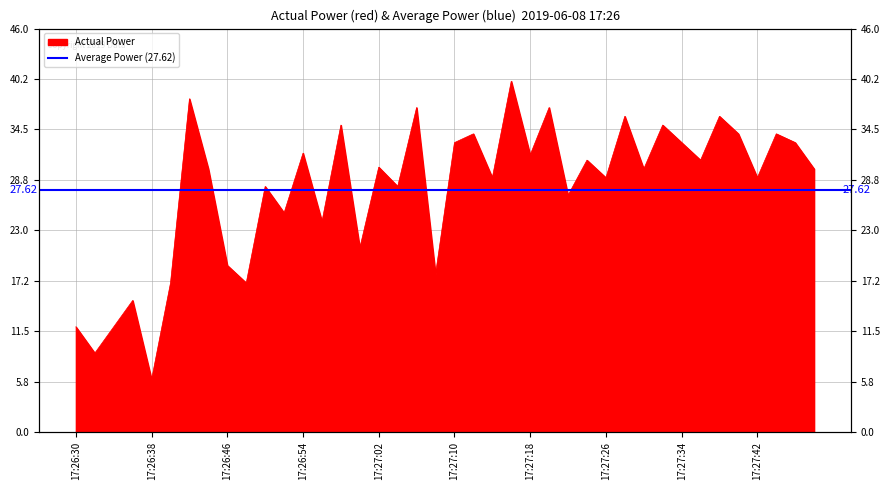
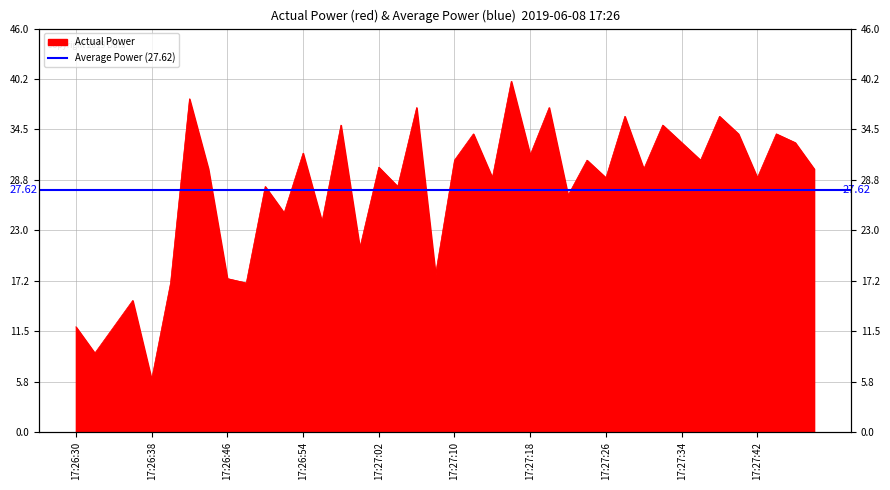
17:26:46: 19 -> 18
17:27:10: 33 -> 31
